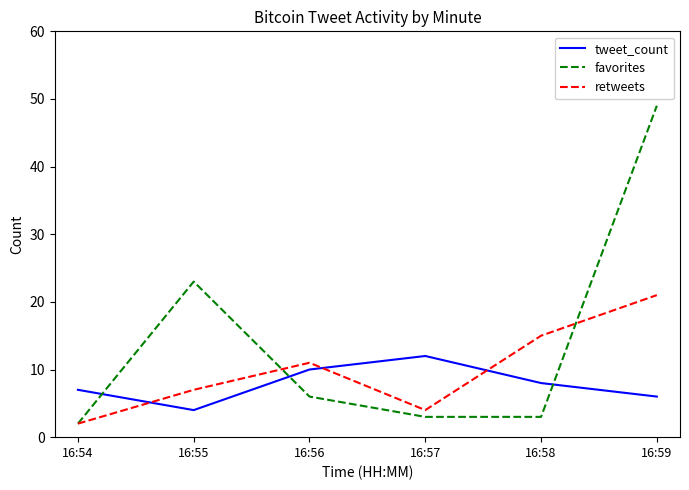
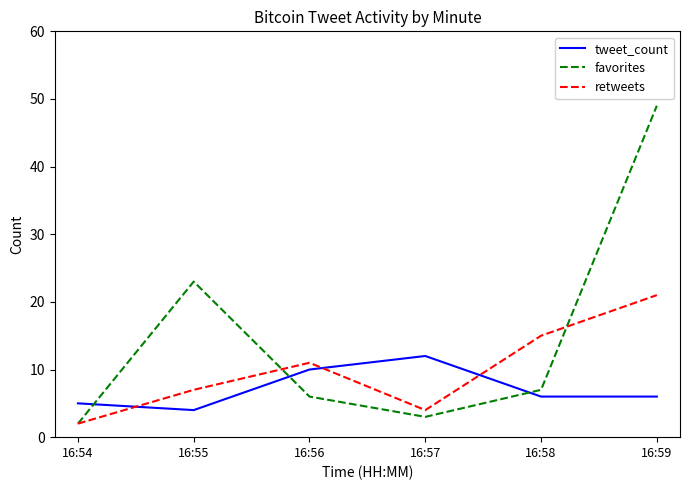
tweet_count, 16:54: 7 -> 5
tweet_count, 16:58: 8 -> 6
favorites, 16:58: 3 -> 7
